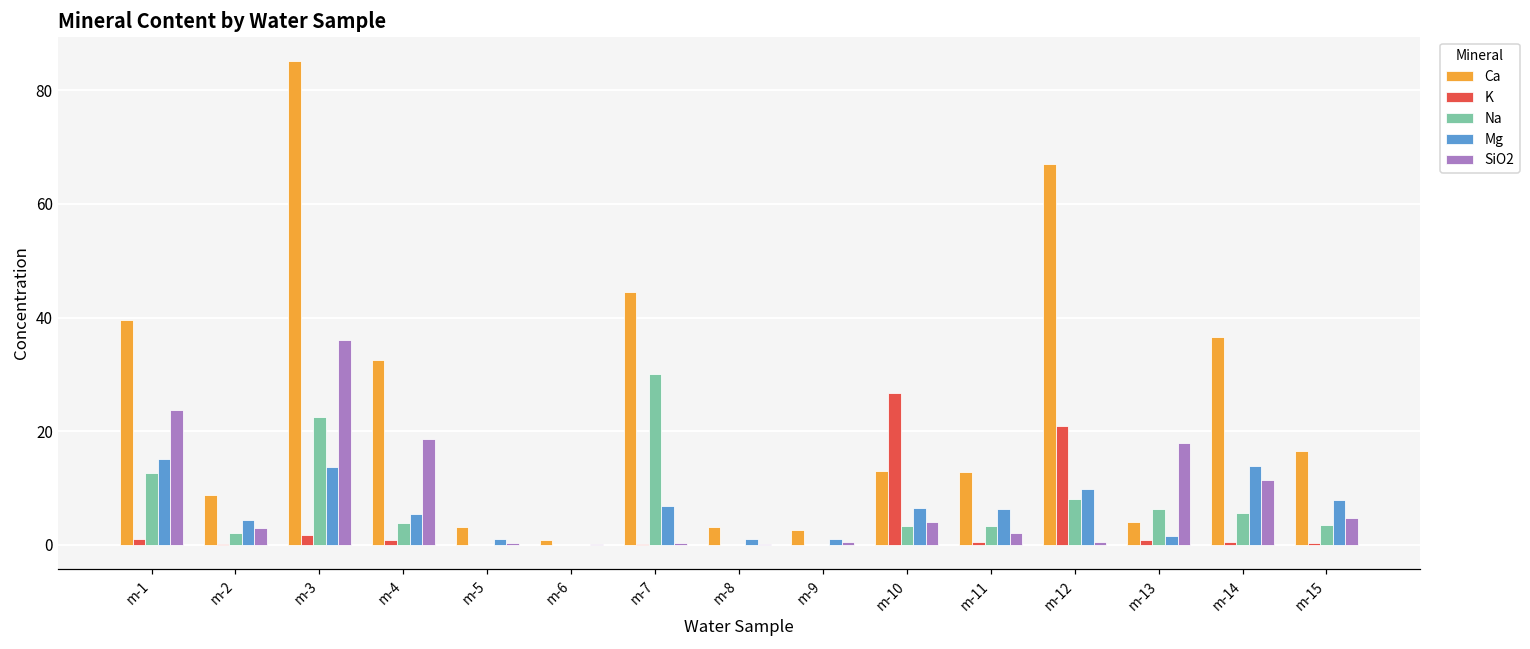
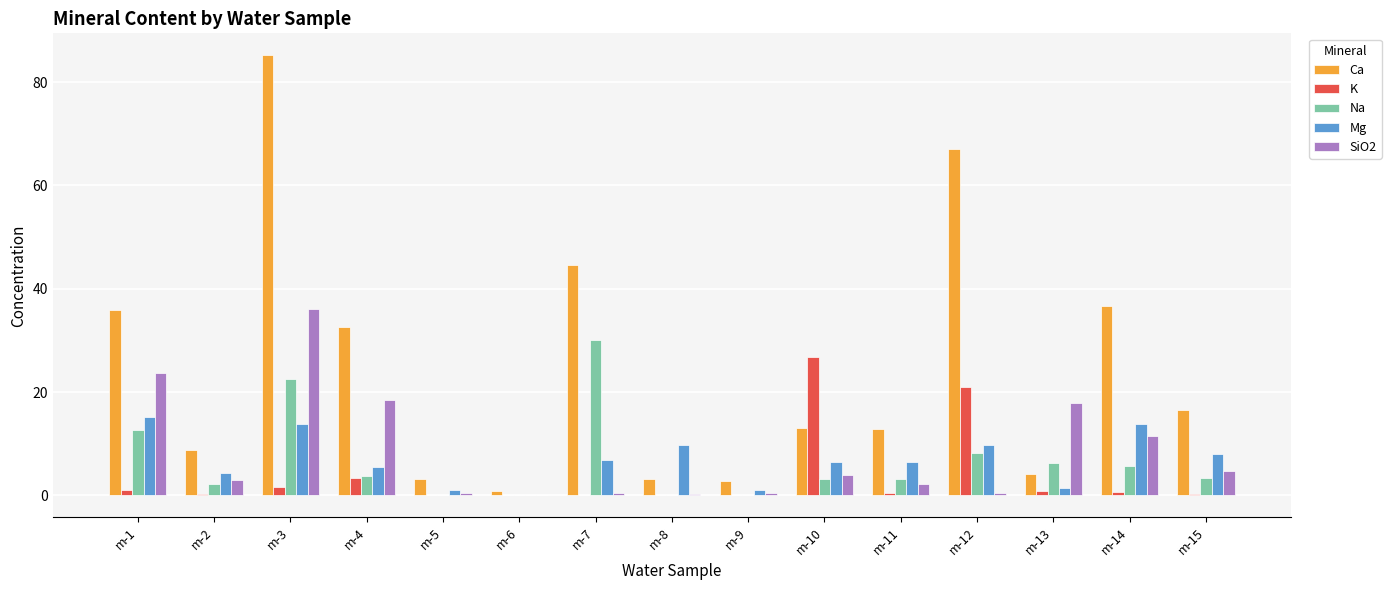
Ca, m-1: 40 -> 36
K, m-4: 1 -> 3
Mg, m-8: 1 -> 10
